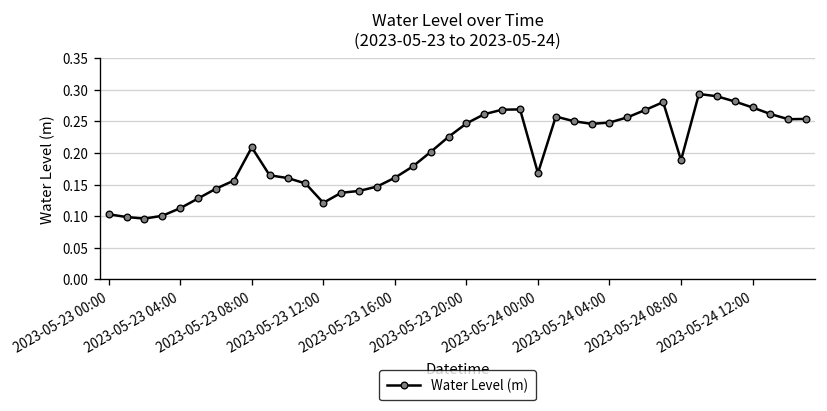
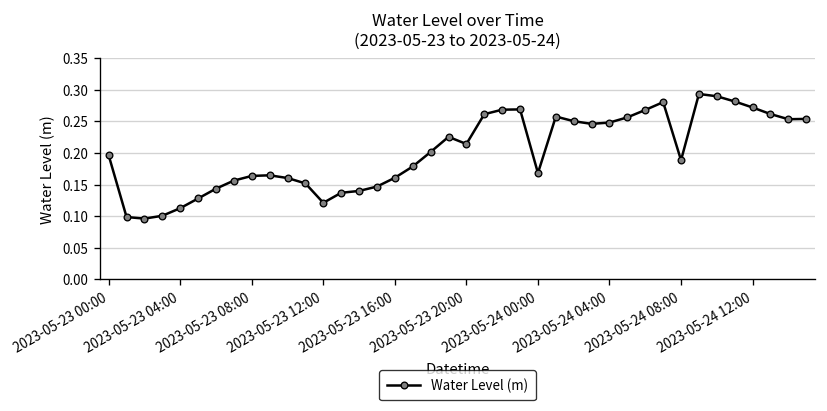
2023-05-23 00:00: 0.10 -> 0.20
2023-05-23 08:00: 0.21 -> 0.16
2023-05-23 20:00: 0.25 -> 0.21
